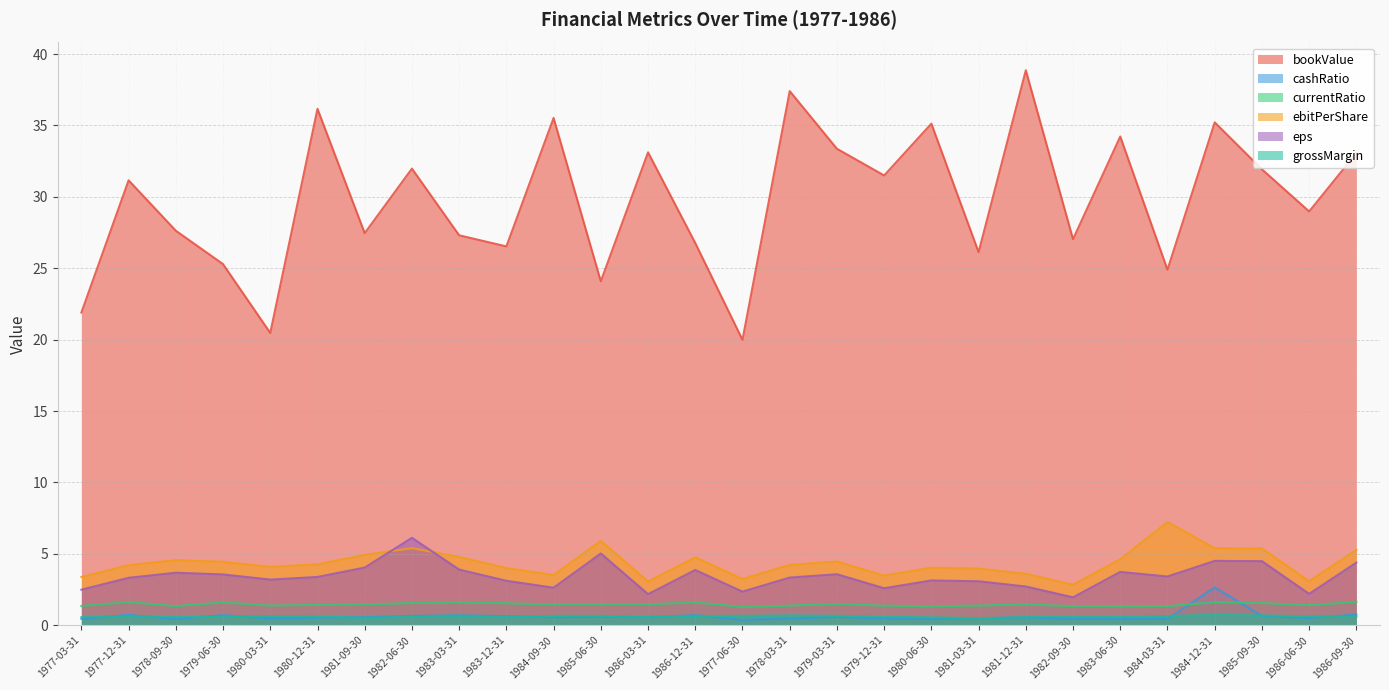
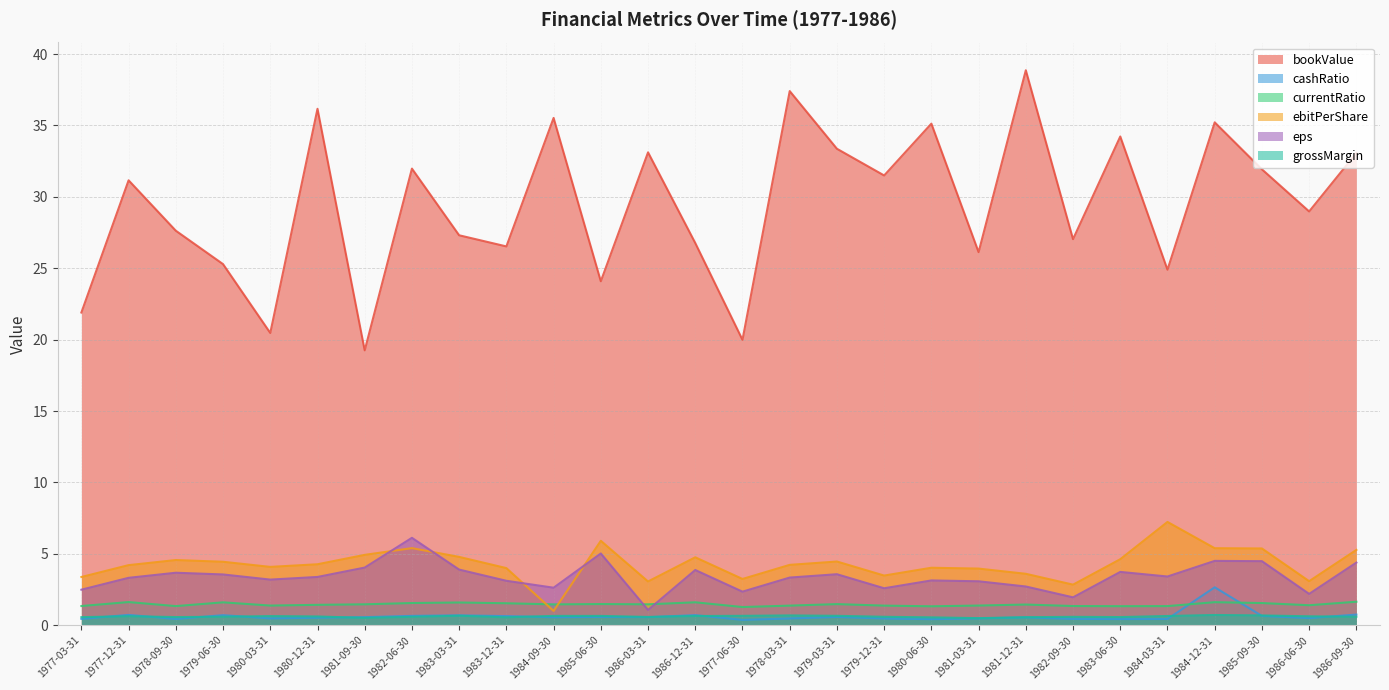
bookValue, 1981-09-30: 27.5 -> 19.3
ebitPerShare, 1984-09-30: 3.5 -> 1.0
eps, 1986-03-31: 2.2 -> 1.1
